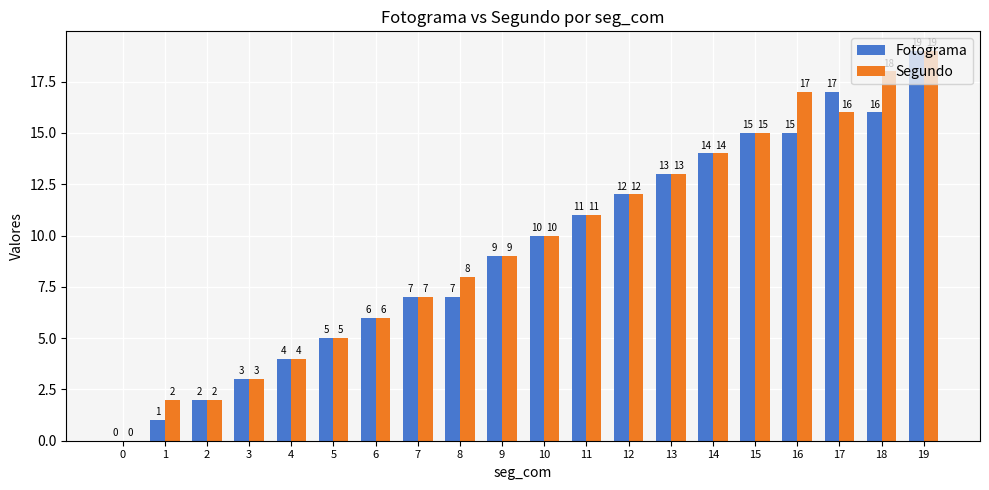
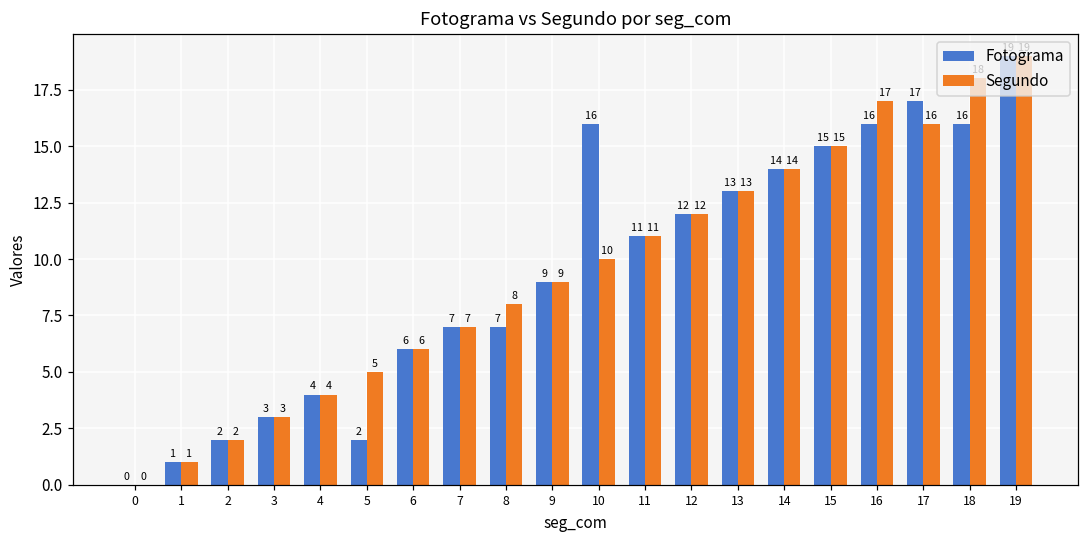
Segundo, 1: 2 -> 1
Fotograma, 5: 5 -> 2
Fotograma, 10: 10 -> 16
Fotograma, 16: 15 -> 16
